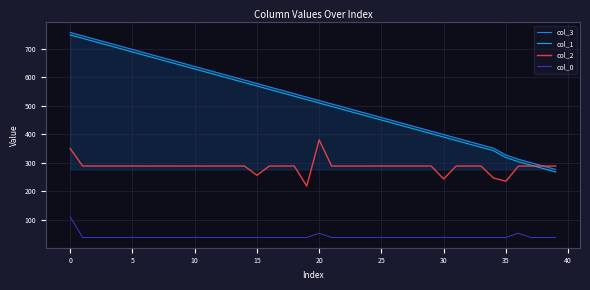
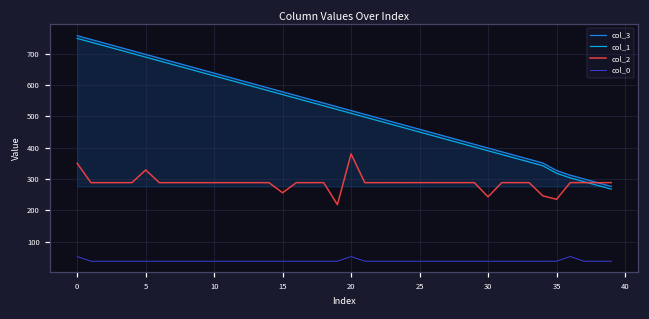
col_0, 0: 110 -> 50
col_2, 5: 290 -> 330
